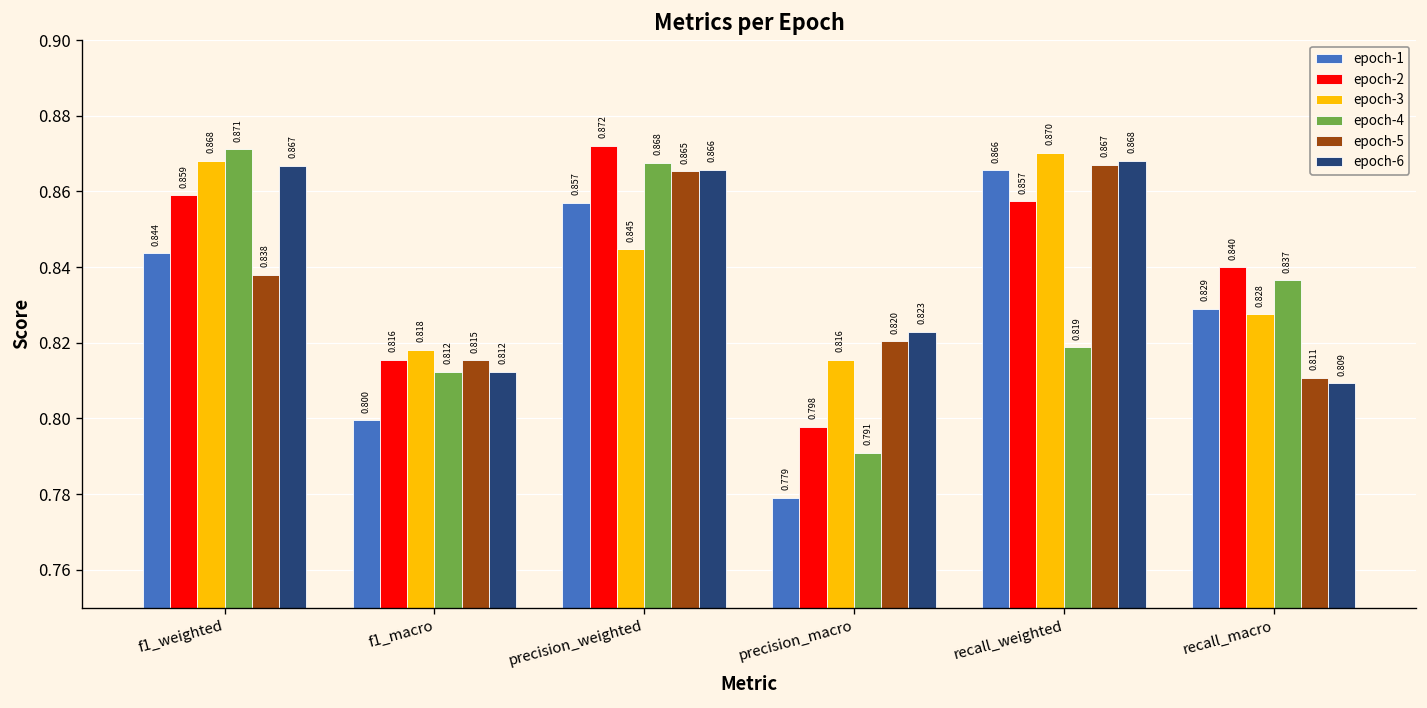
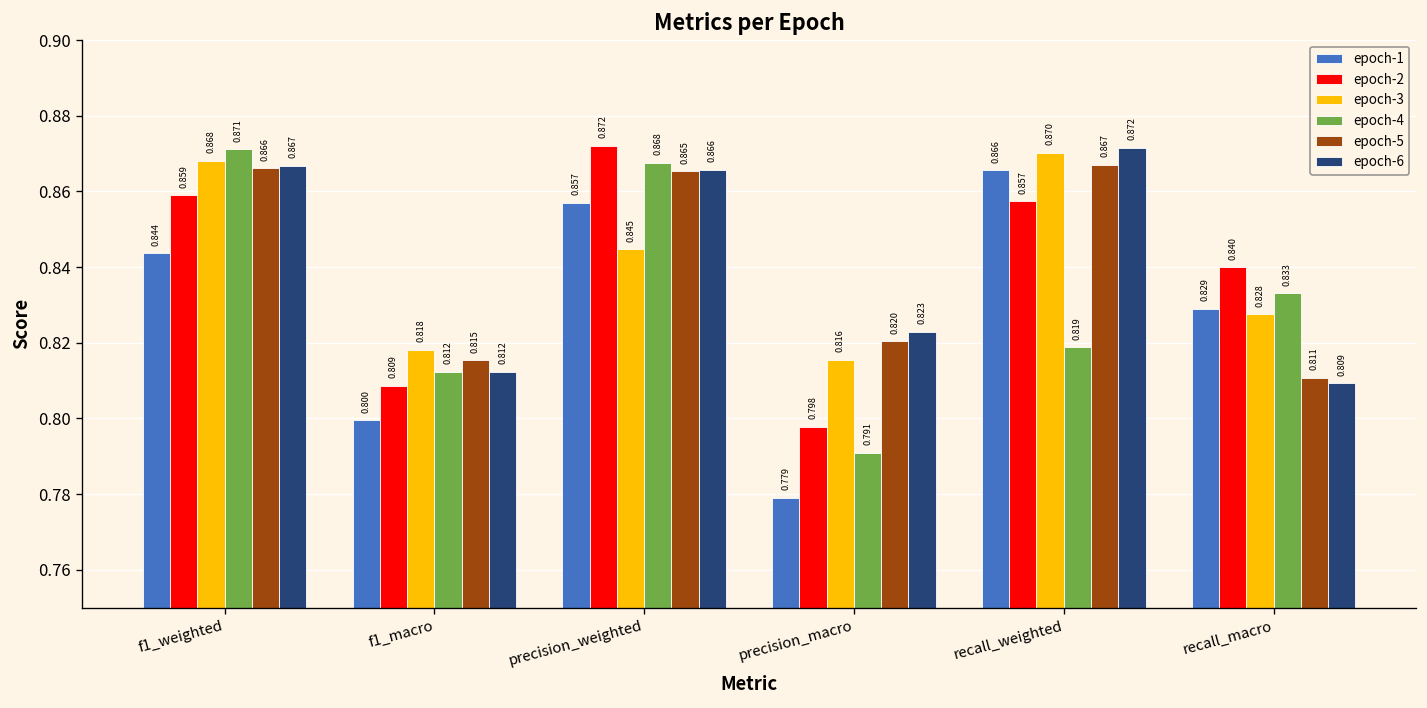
epoch-5, f1_weighted: 0.838 -> 0.866
epoch-2, f1_macro: 0.816 -> 0.809
epoch-6, recall_weighted: 0.868 -> 0.872
epoch-4, recall_macro: 0.837 -> 0.833
